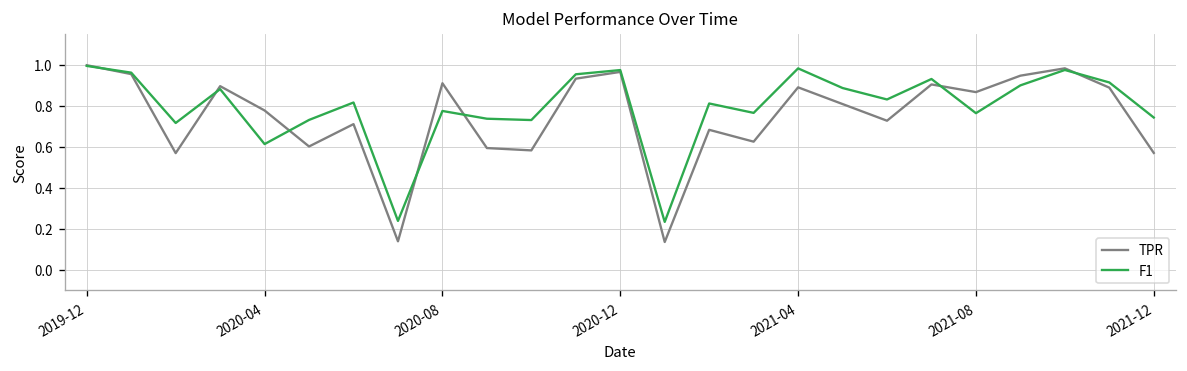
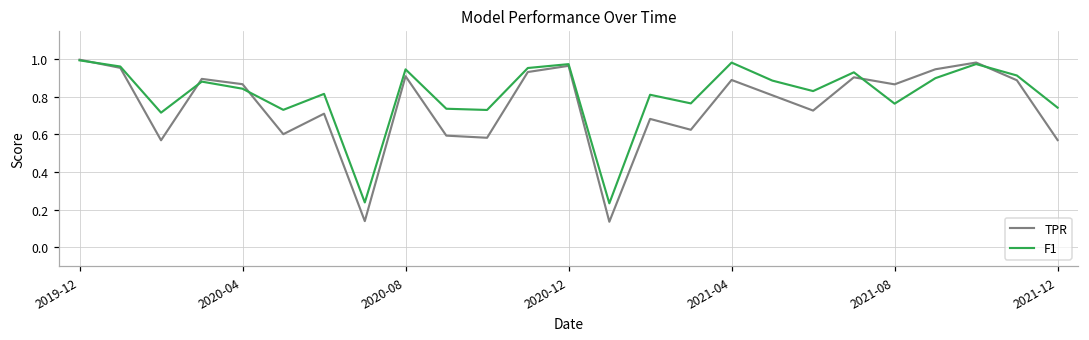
TPR, 2020-04: 0.78 -> 0.87
F1, 2020-04: 0.61 -> 0.84
F1, 2020-08: 0.78 -> 0.95
